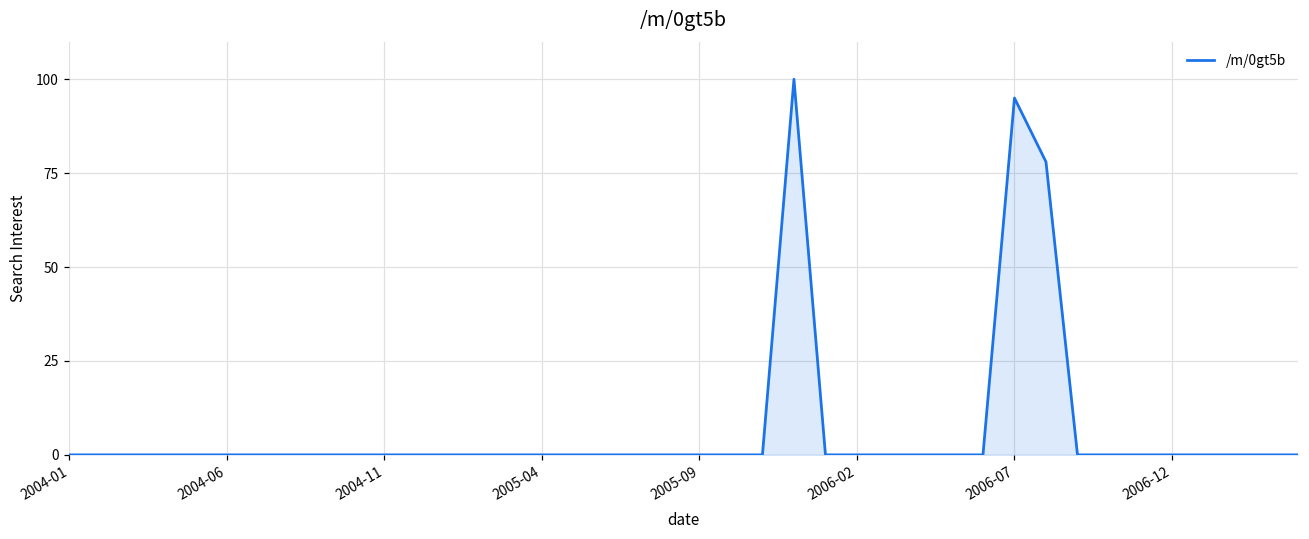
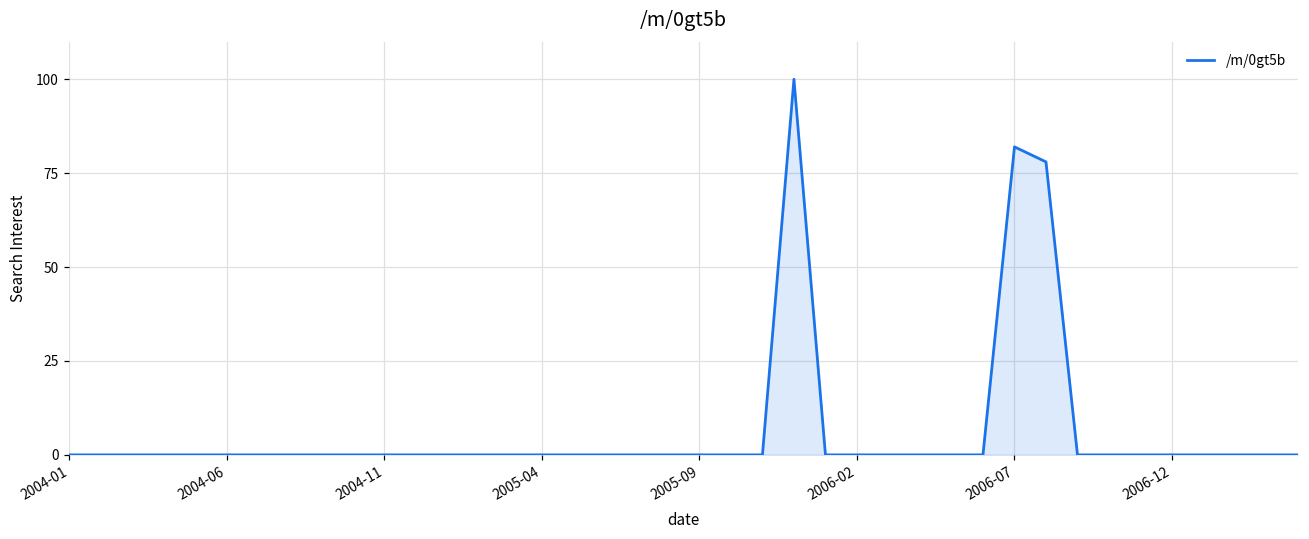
2006-07: 95 -> 82
